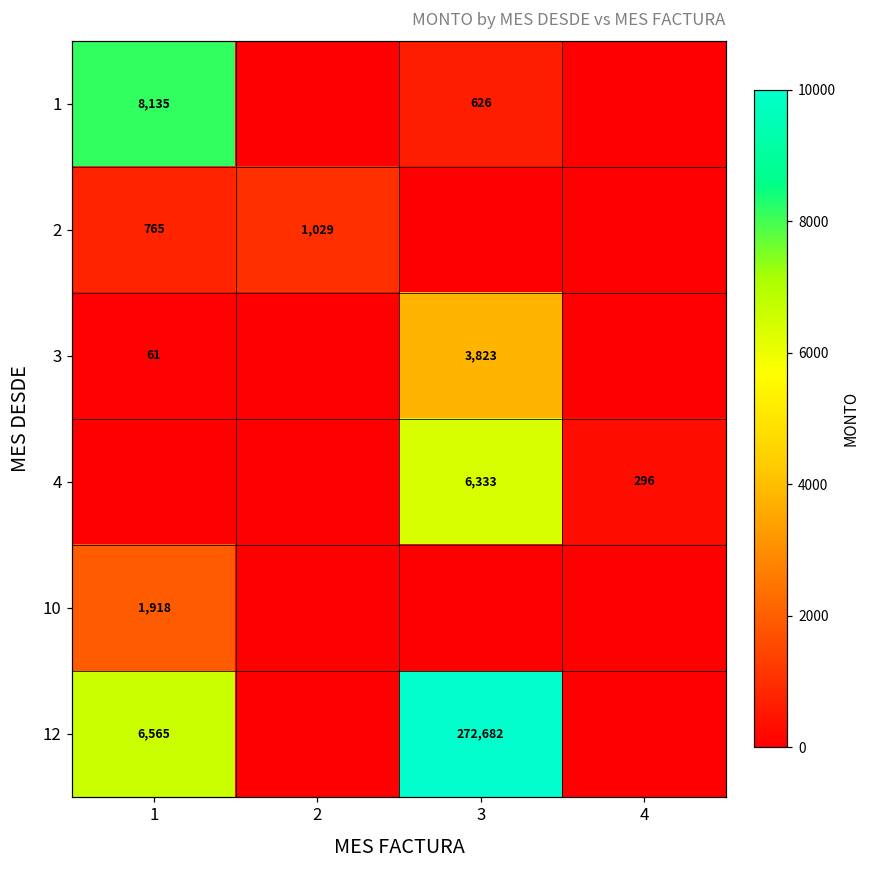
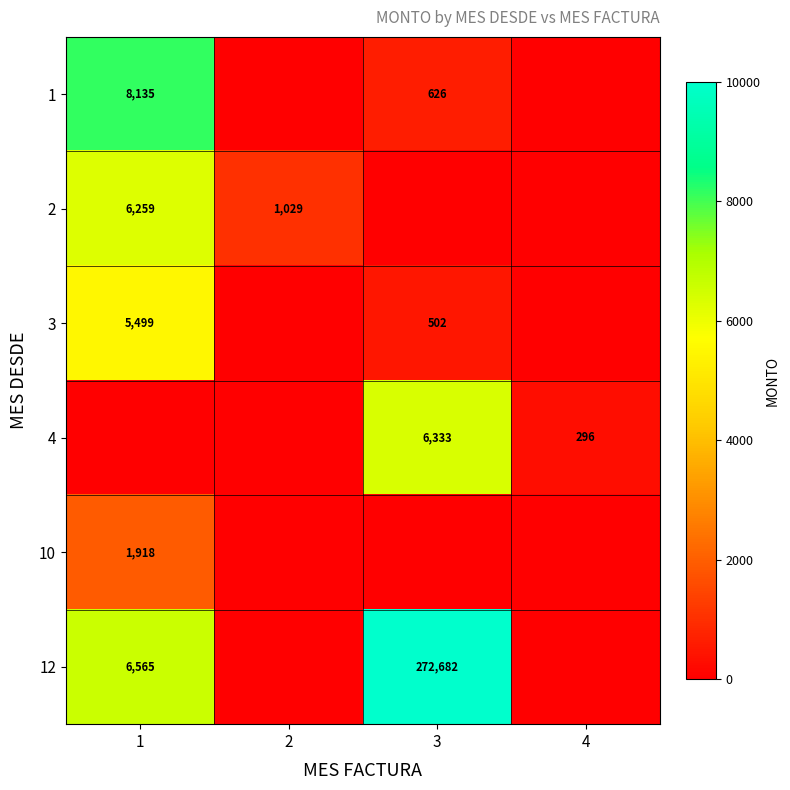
2, 1: 765 -> 6,259
3, 1: 61 -> 5,499
3, 3: 3,823 -> 502
